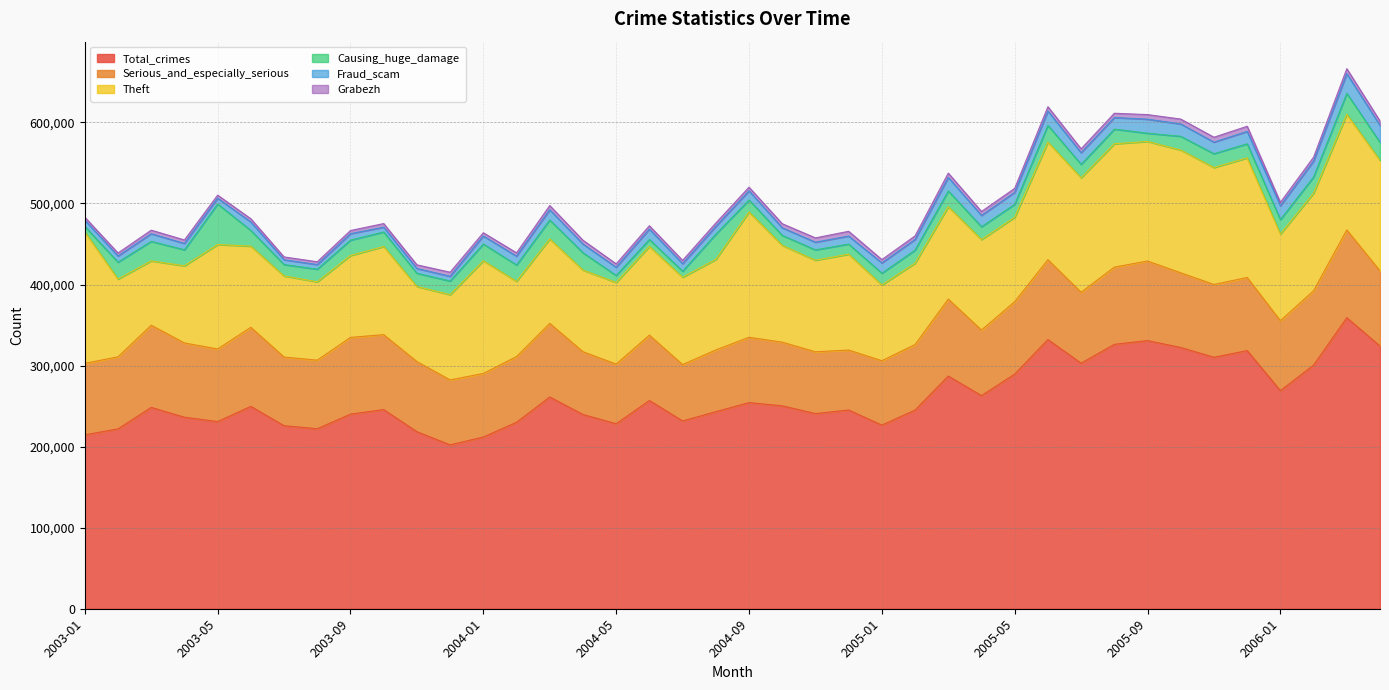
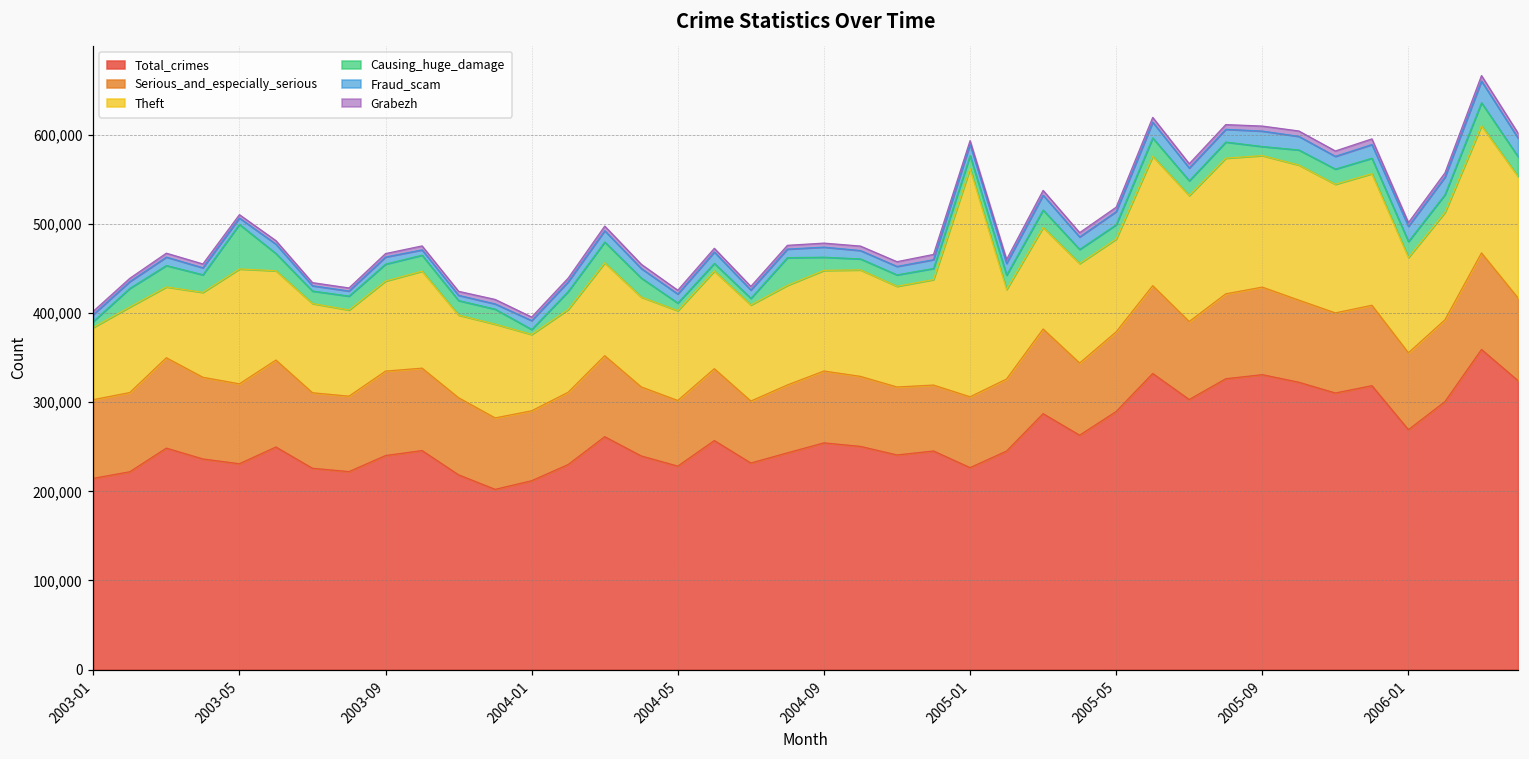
Theft, 2003-01: 160,000 -> 80,000
Theft, 2004-01: 140,000 -> 90,000
Causing_huge_damage, 2004-01: 20,000 -> 10,000
Theft, 2004-09: 150,000 -> 110,000
Theft, 2005-01: 90,000 -> 260,000
